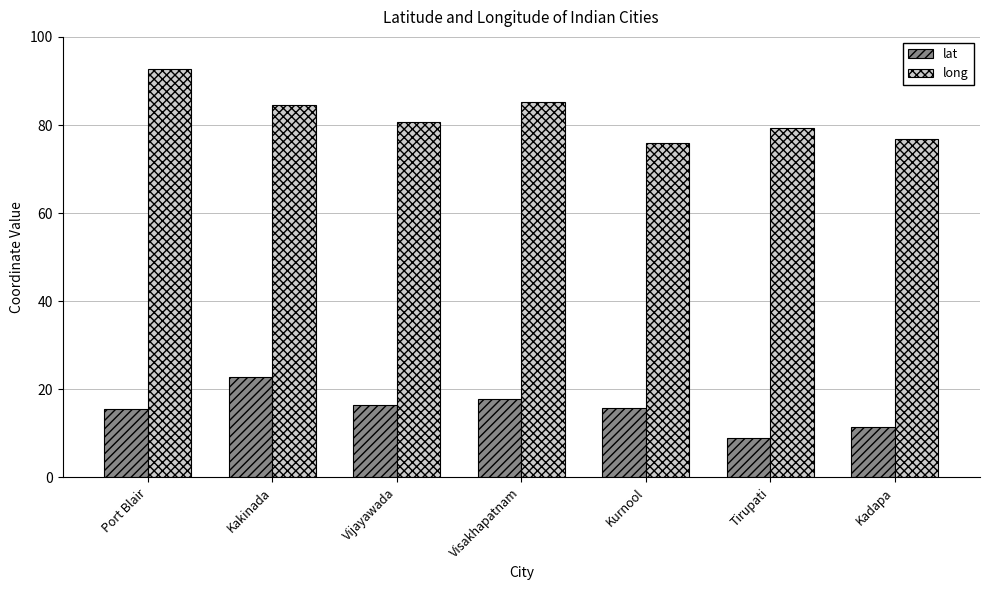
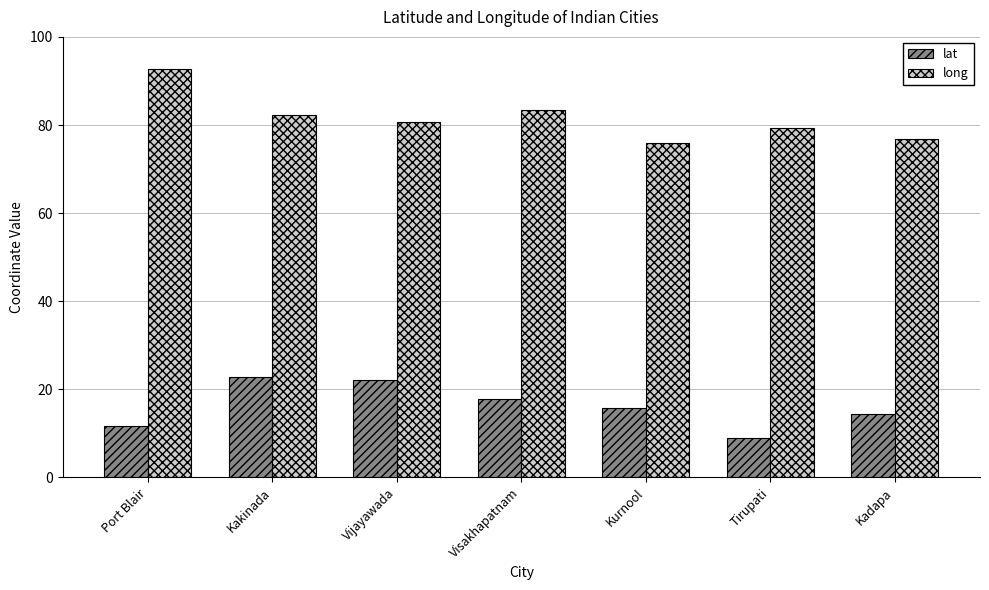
lat, Port Blair: 16 -> 12
long, Kakinada: 84 -> 82
lat, Vijayawada: 17 -> 22
long, Visakhapatnam: 85 -> 83
lat, Kadapa: 11 -> 14
